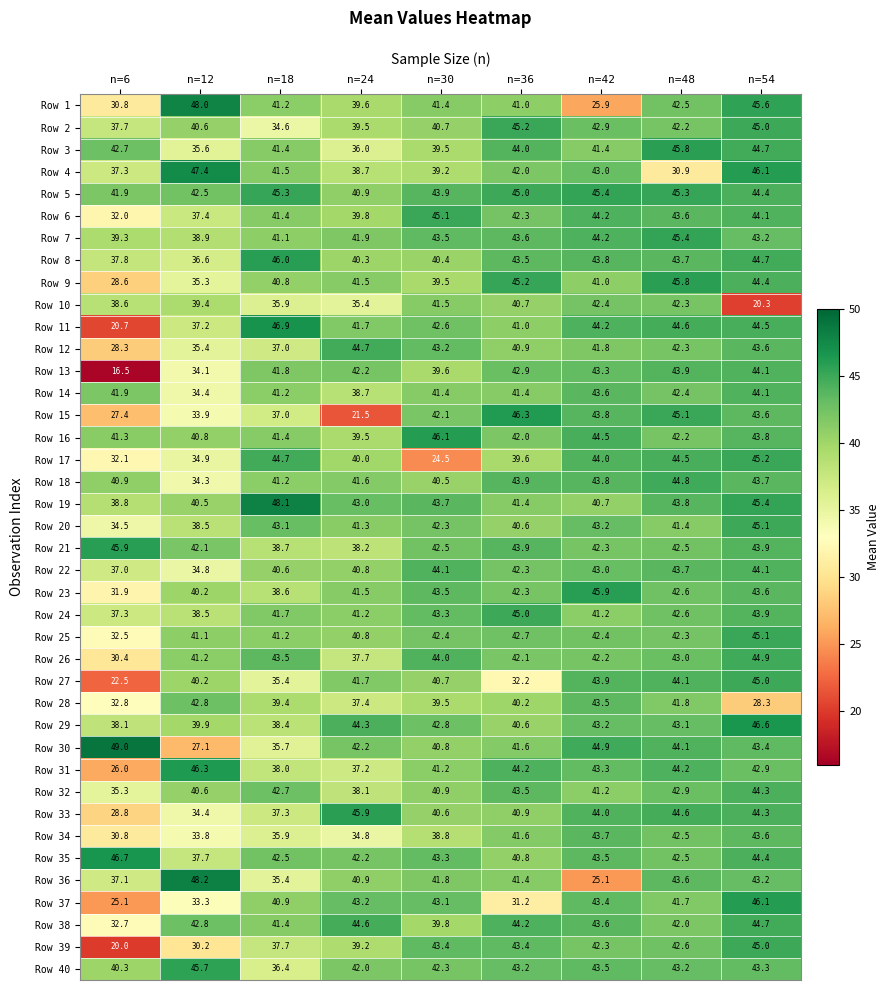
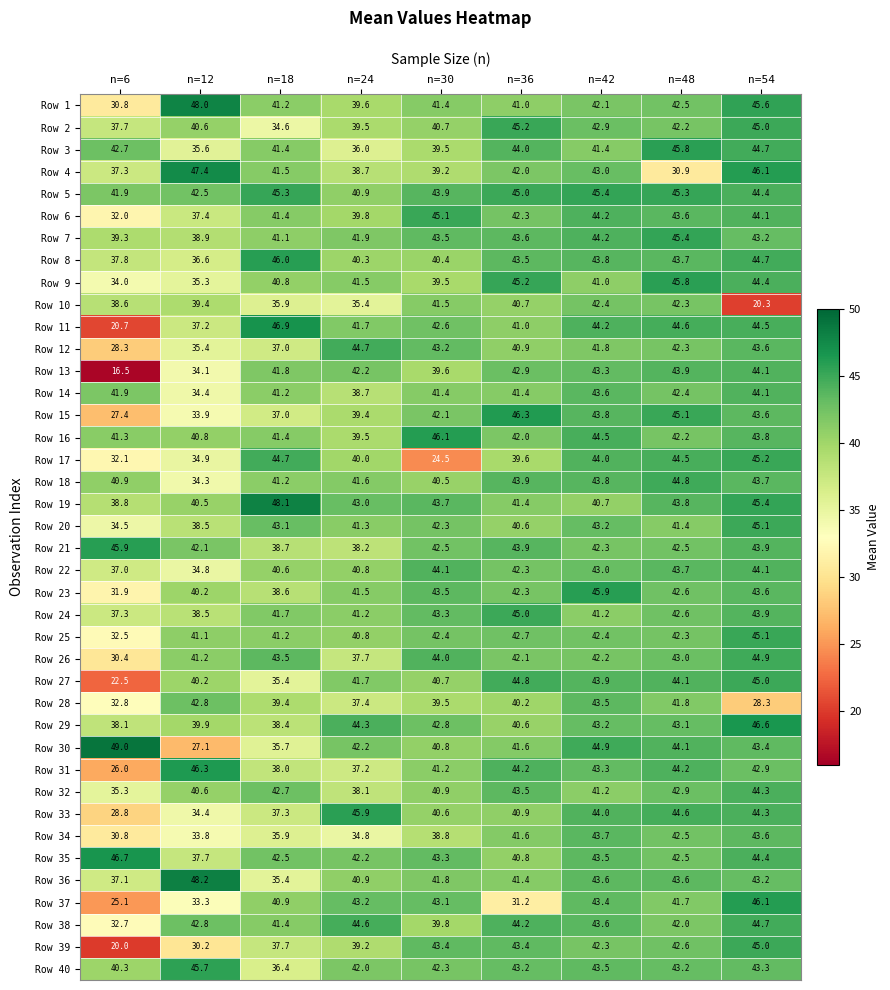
Row 1, n=42: 25.9 -> 42.1
Row 9, n=6: 28.6 -> 34.0
Row 15, n=24: 21.5 -> 39.4
Row 27, n=36: 32.2 -> 44.8
Row 36, n=42: 25.1 -> 43.6
